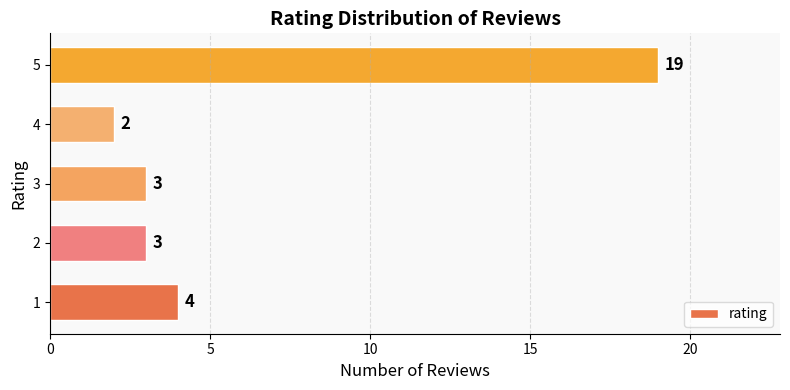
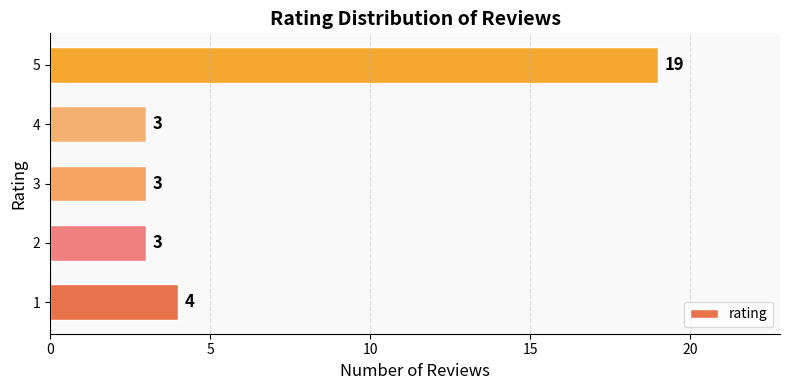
4: 2 -> 3
